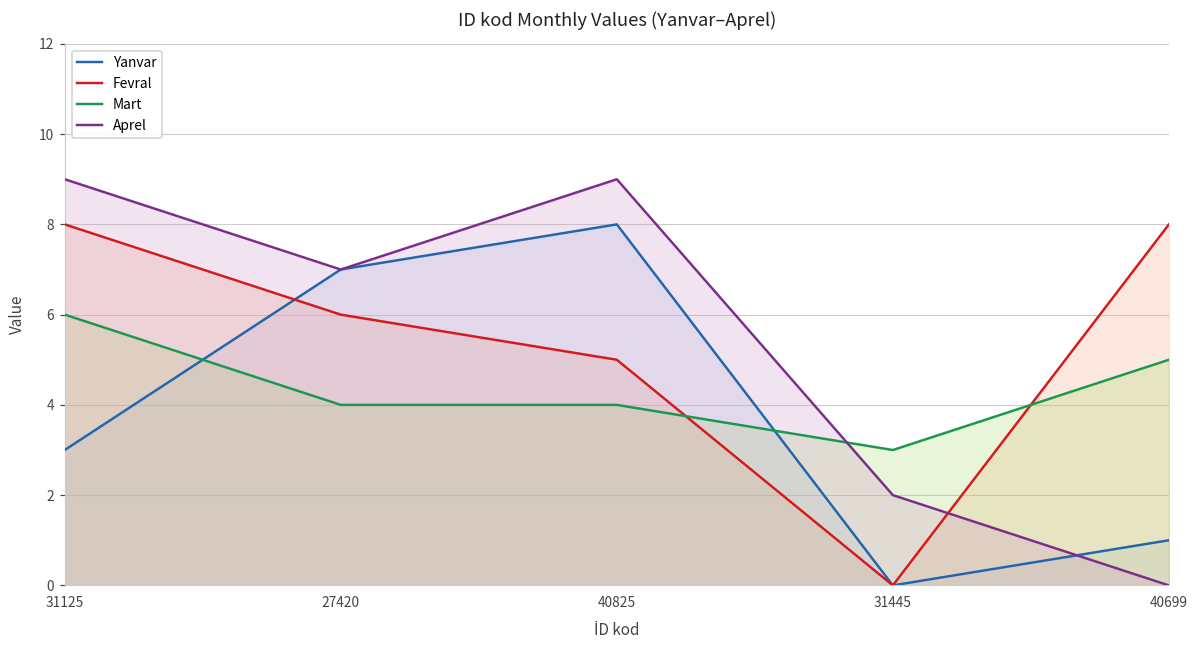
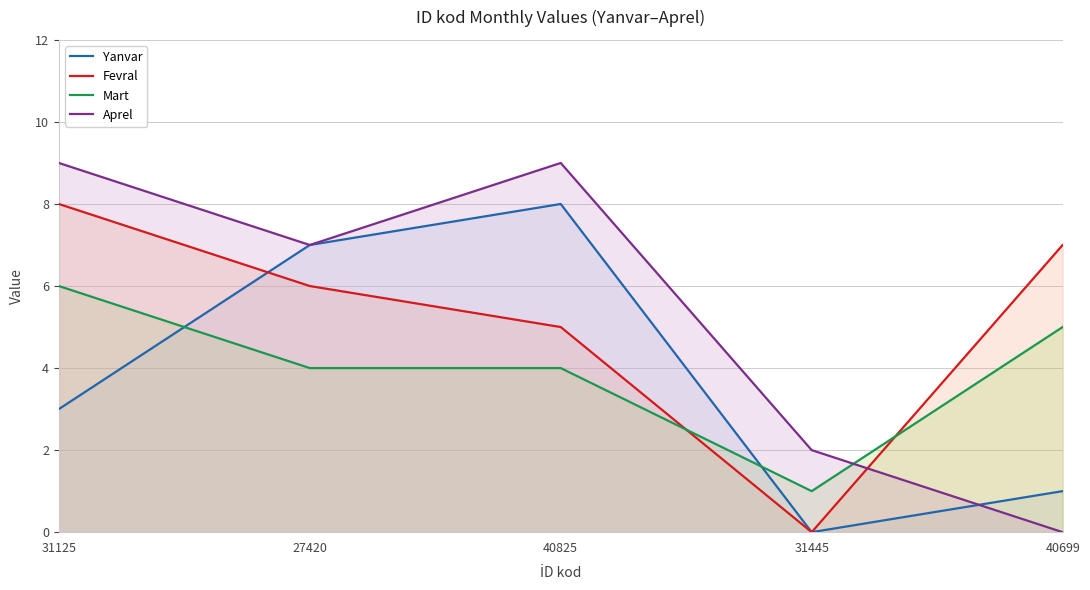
Mart, 31445: 3 -> 1
Fevral, 40699: 8 -> 7
